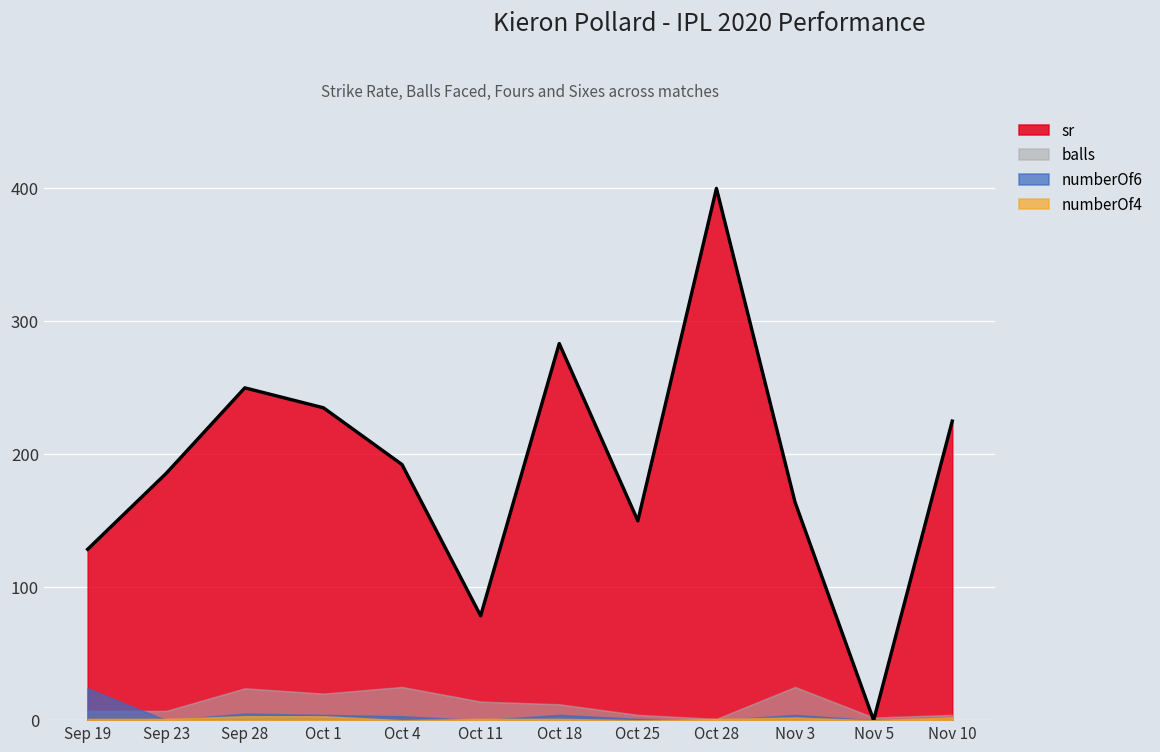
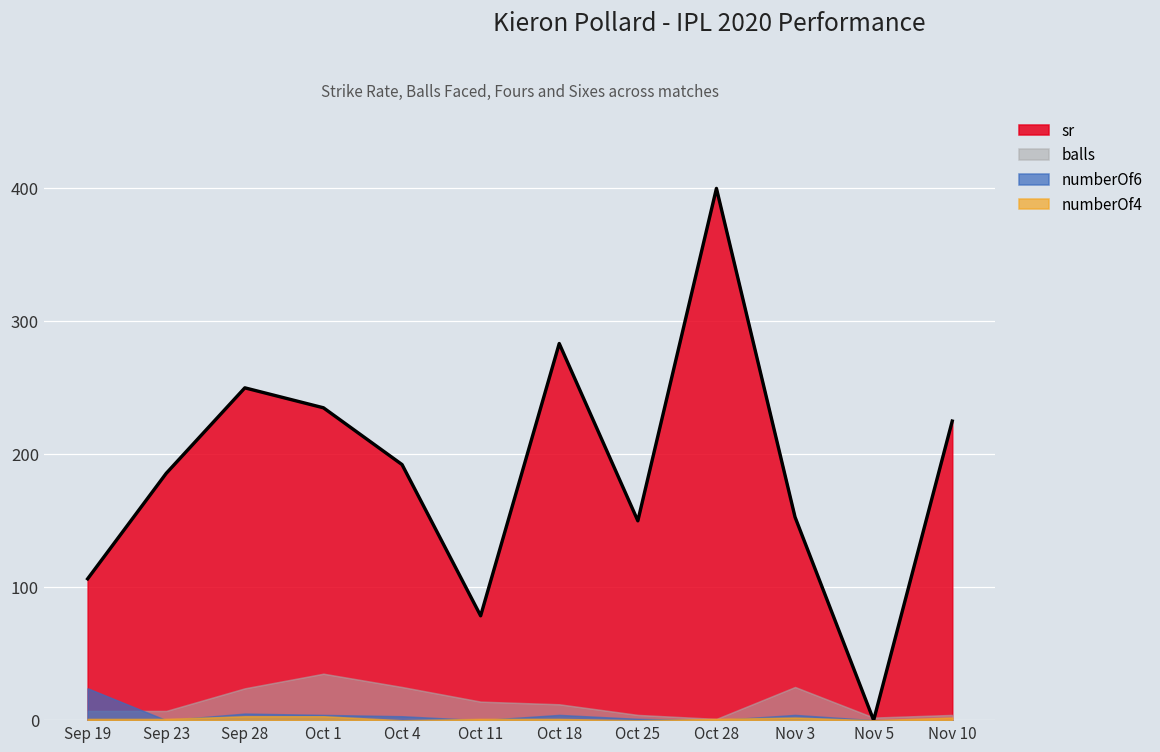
sr, Sep 19: 129 -> 106
balls, Oct 1: 20 -> 35
sr, Nov 3: 164 -> 153
